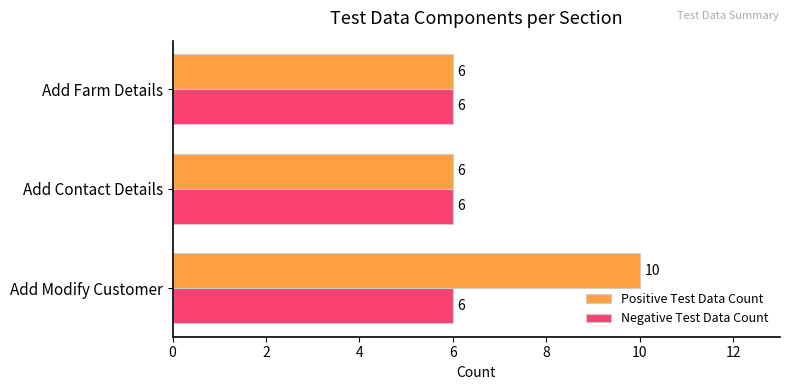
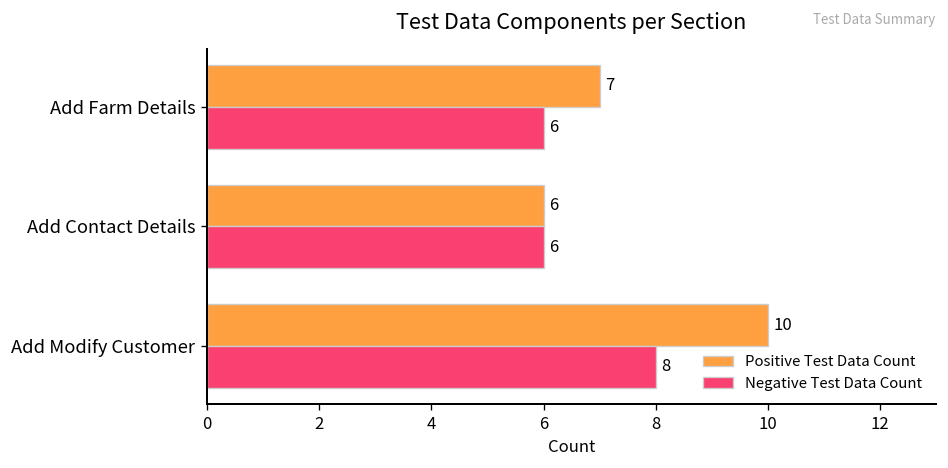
Positive Test Data Count, Add Farm Details: 6 -> 7
Negative Test Data Count, Add Modify Customer: 6 -> 8
